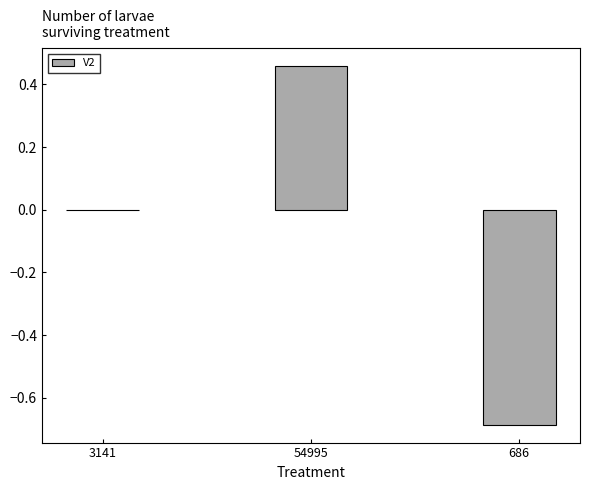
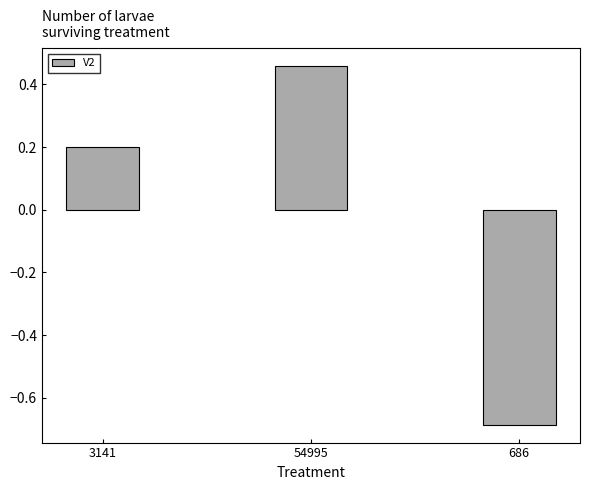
3141: 0.0 -> 0.2
